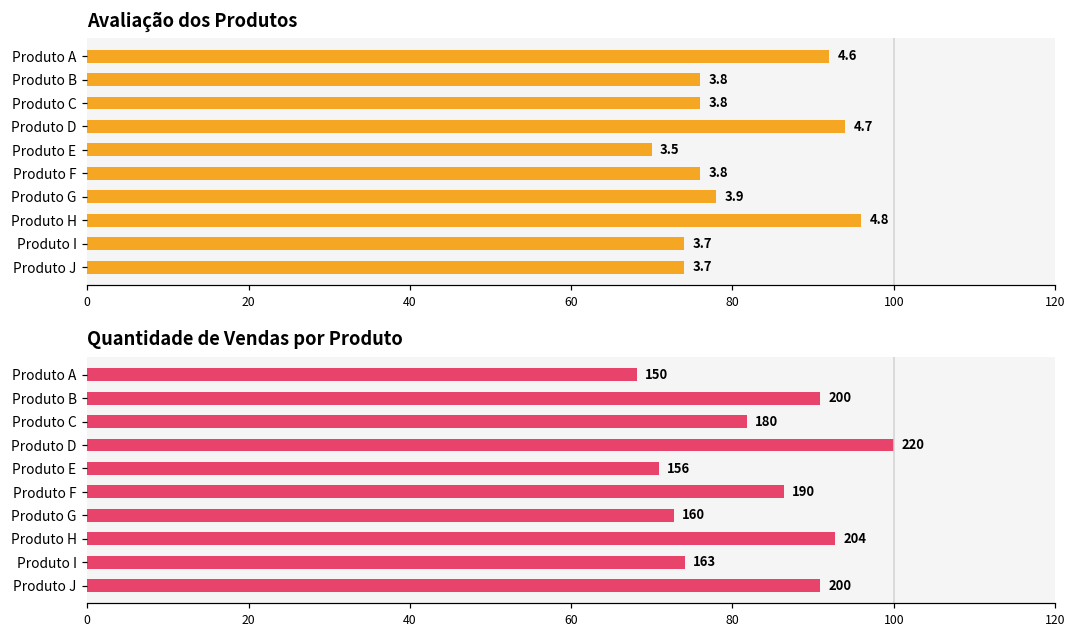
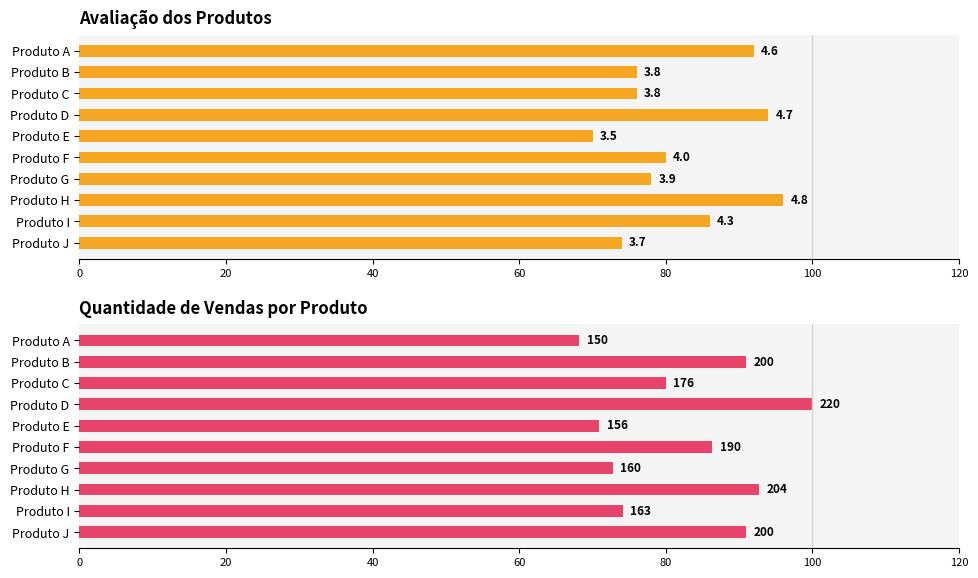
Avaliação dos Produtos, Produto F: 3.8 -> 4.0
Avaliação dos Produtos, Produto I: 3.7 -> 4.3
Quantidade de Vendas por Produto, Produto C: 180 -> 176
